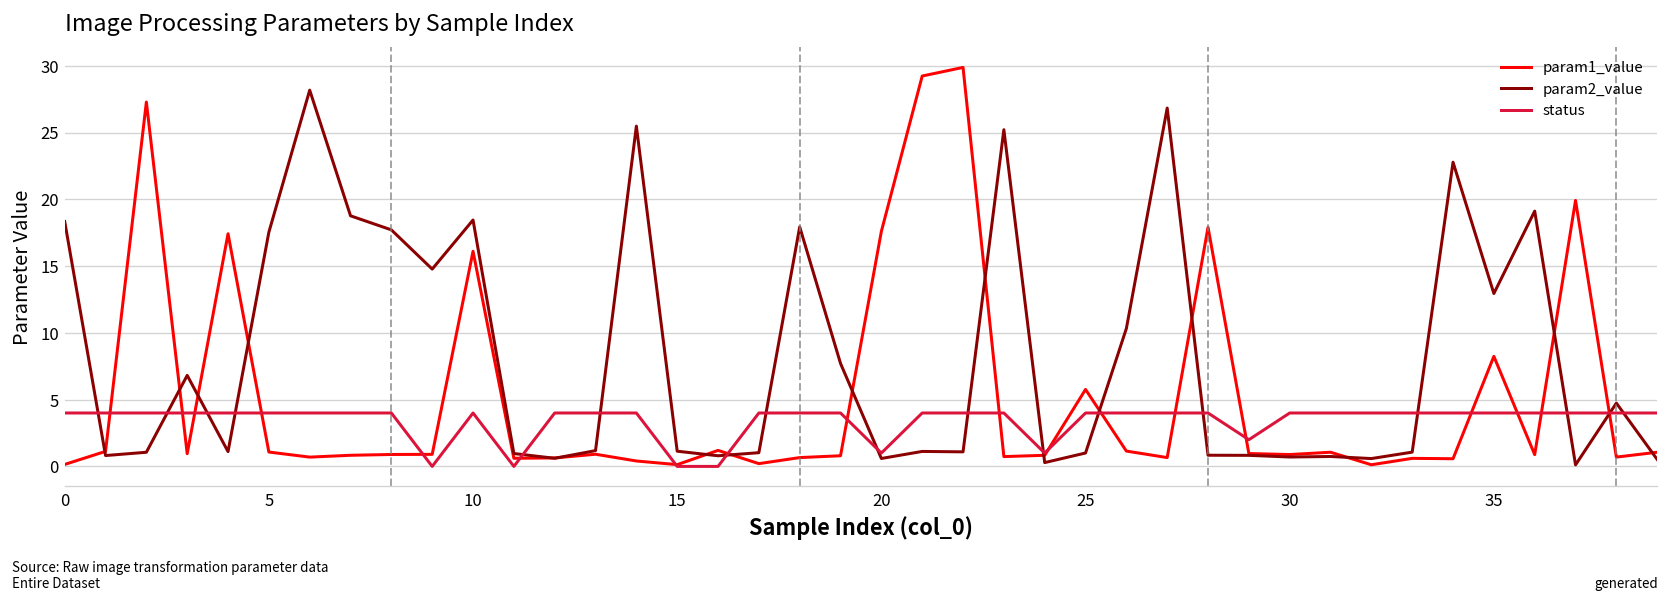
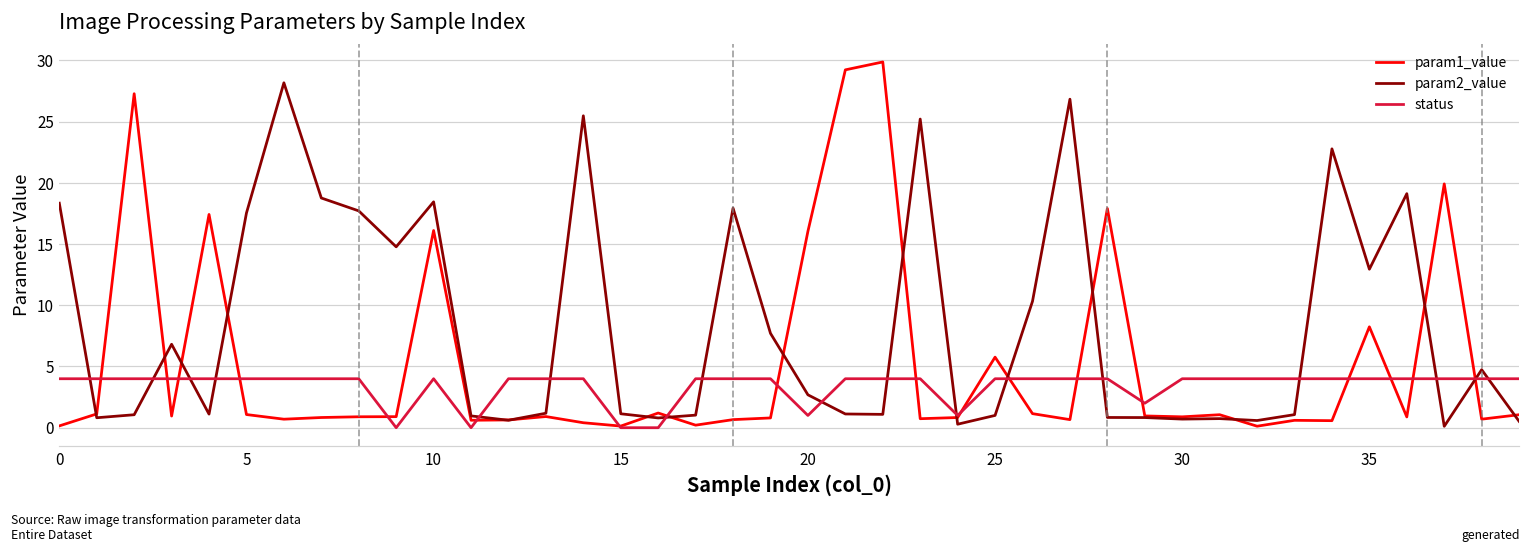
param1_value, 20: 17.6 -> 16.0
param2_value, 20: 0.6 -> 2.7
